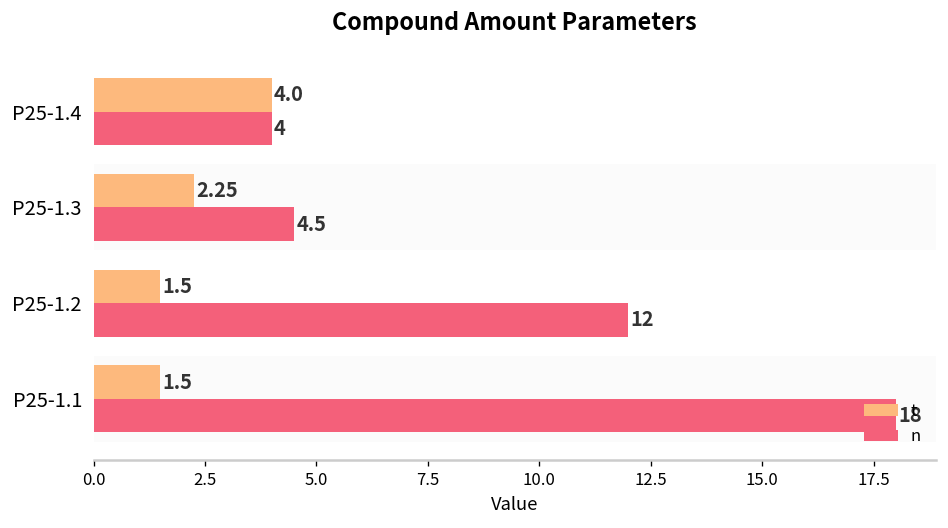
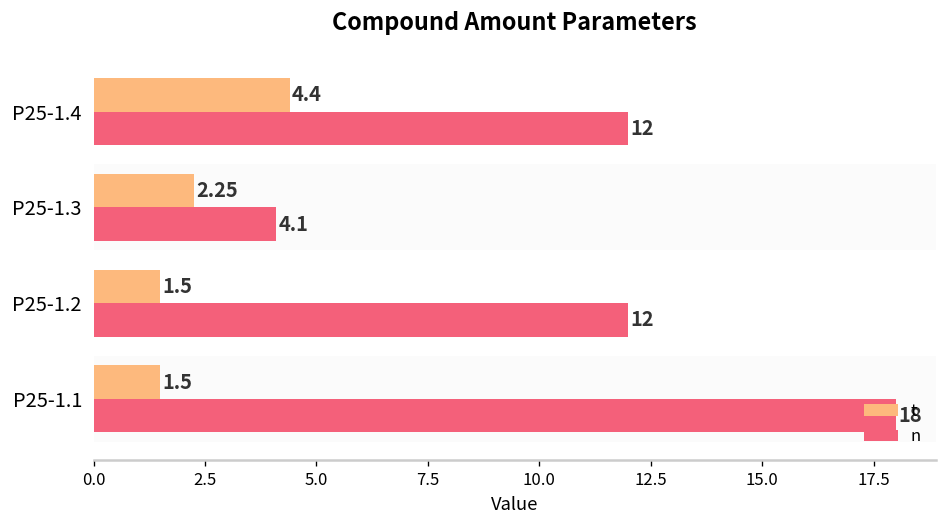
t, P25-1.4: 4.0 -> 4.4
n, P25-1.4: 4 -> 12
n, P25-1.3: 4.5 -> 4.1
